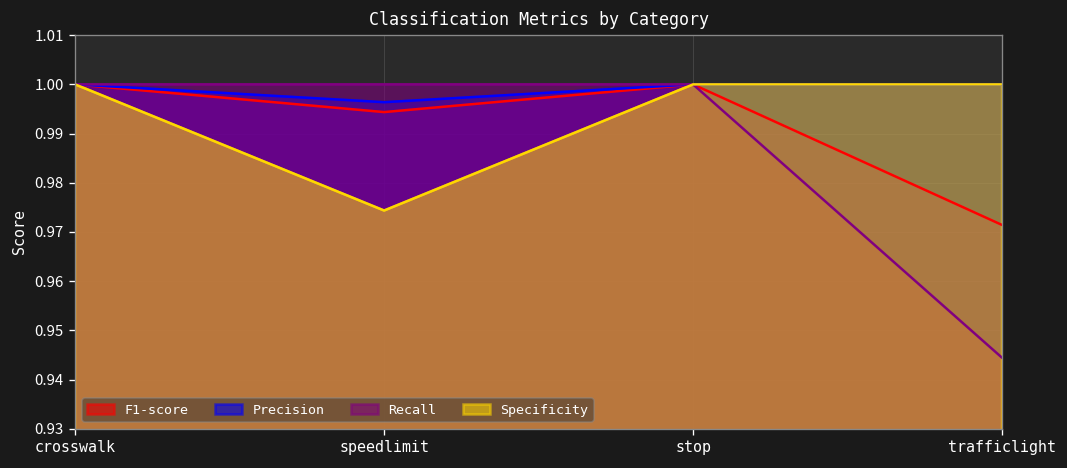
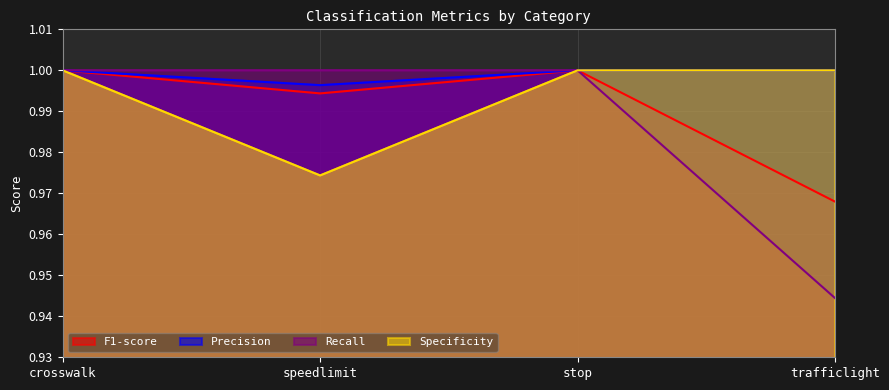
F1-score, trafficlight: 0.971 -> 0.968
